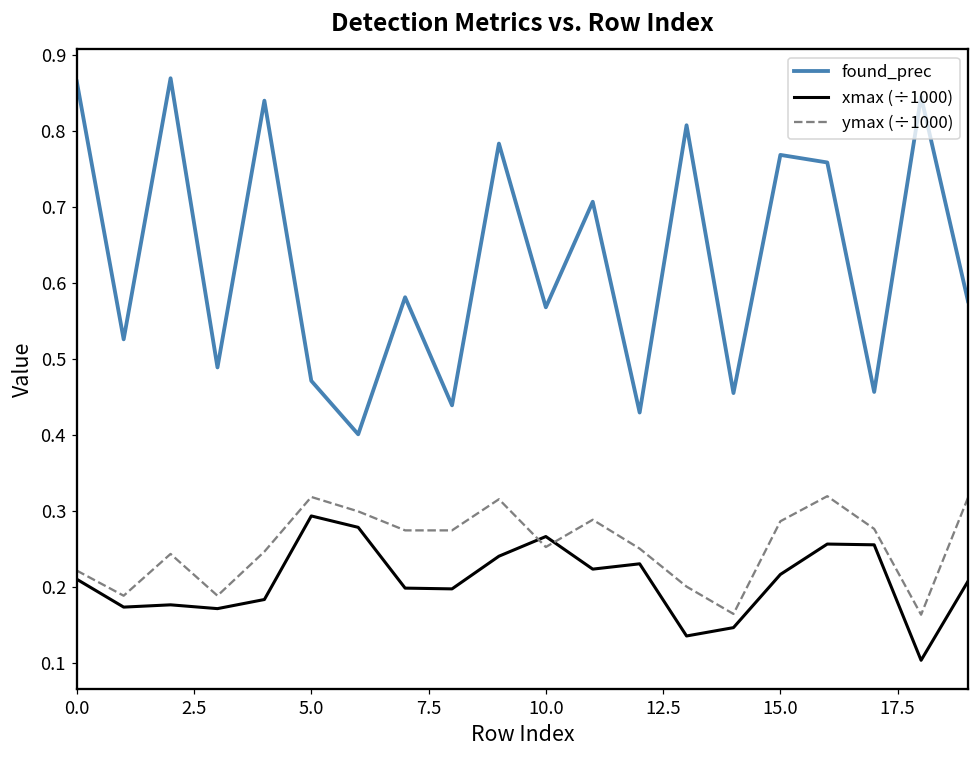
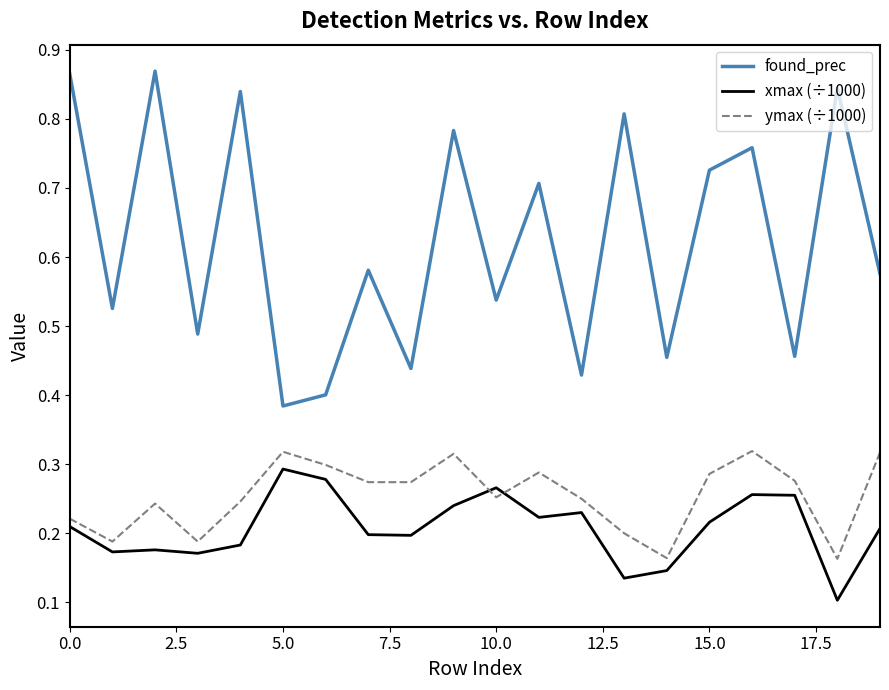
found_prec, 5.0: 0.47 -> 0.38
found_prec, 10.0: 0.57 -> 0.54
found_prec, 15.0: 0.77 -> 0.73
